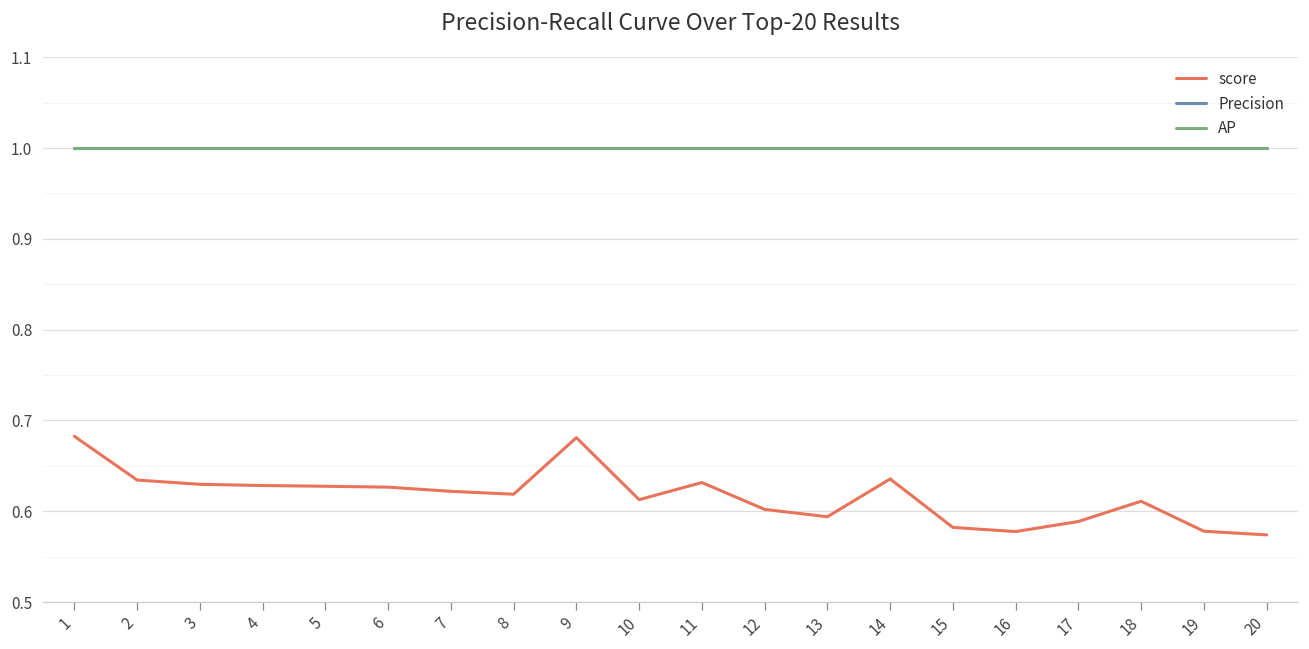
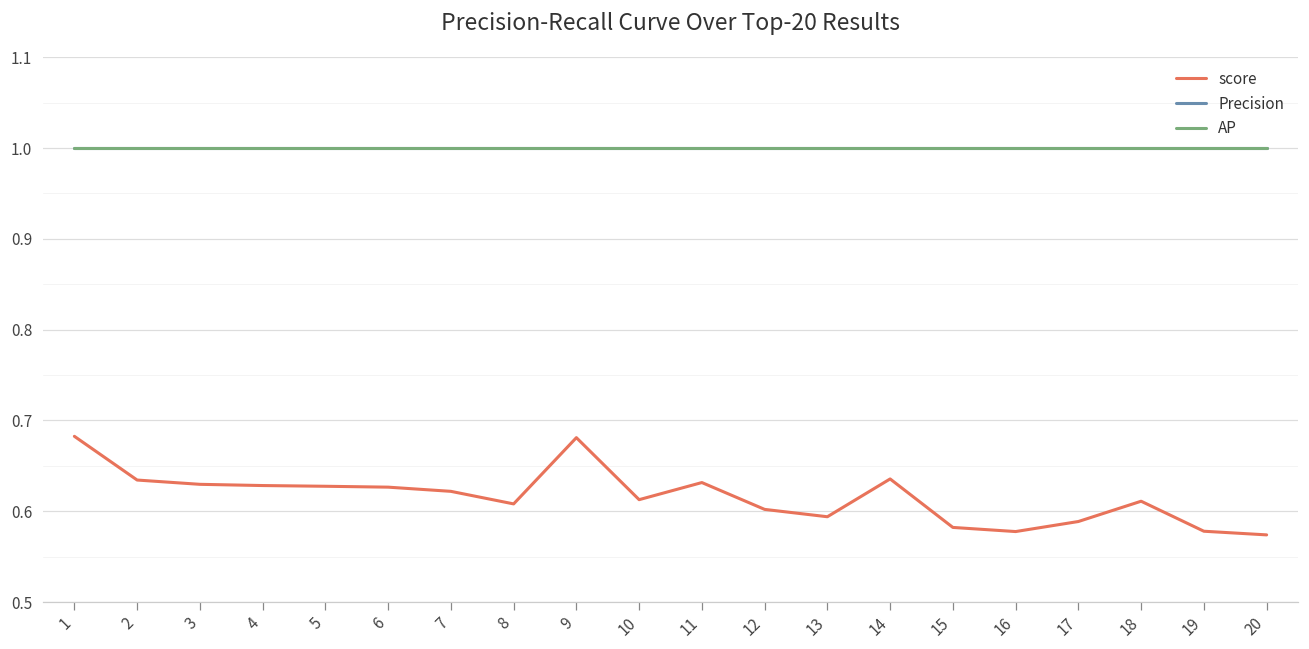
score, 8: 0.62 -> 0.61
